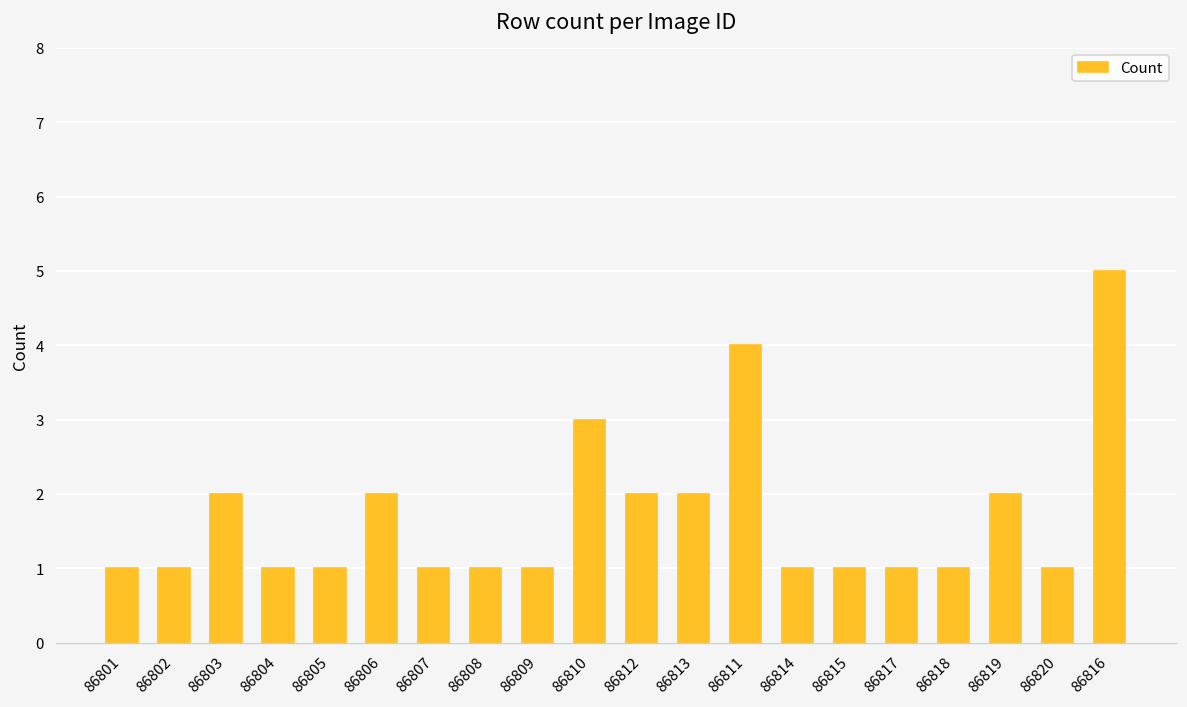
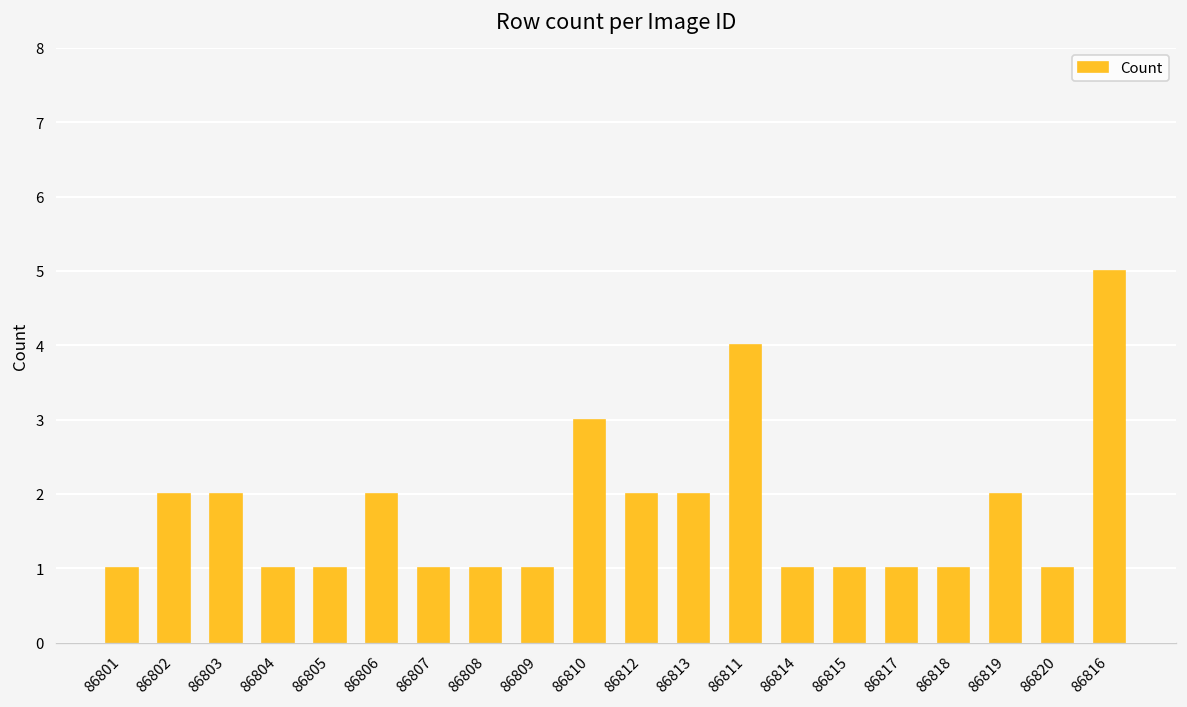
86802: 1 -> 2
